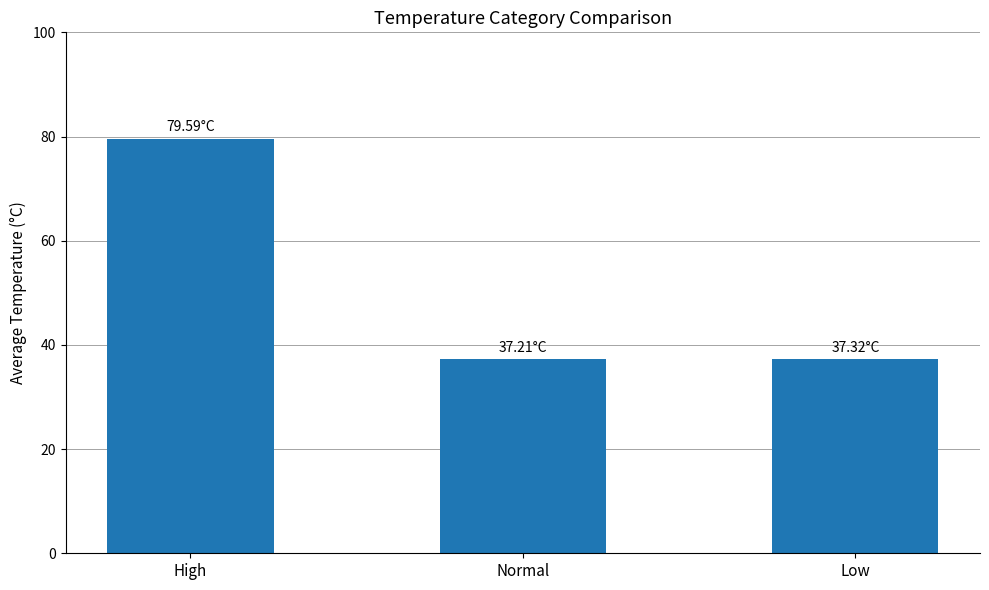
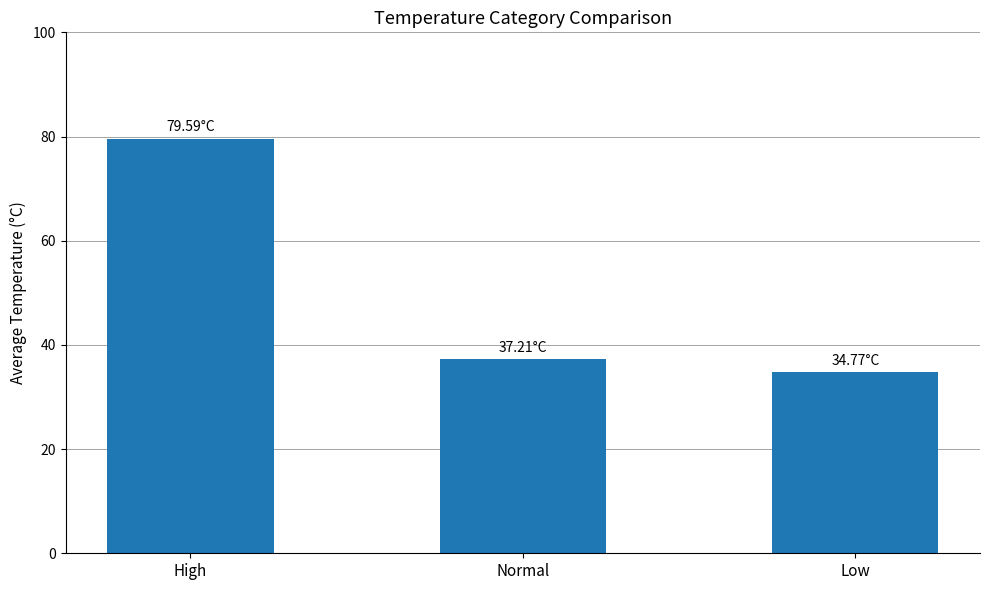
Low: 37.32°C -> 34.77°C
